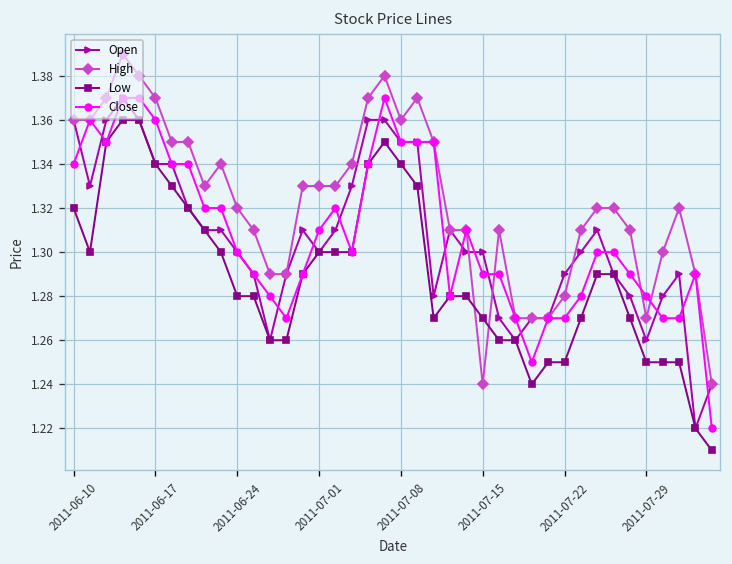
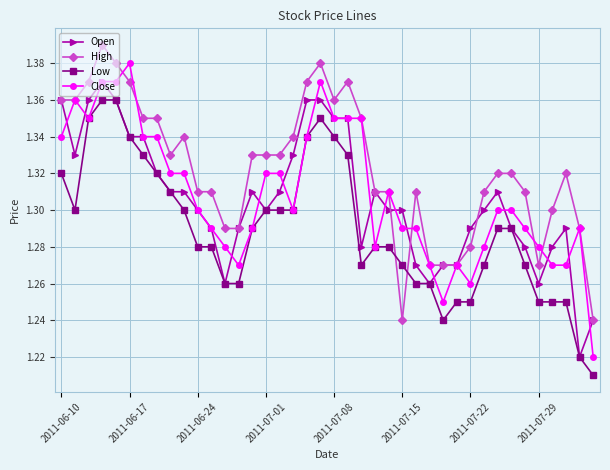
Close, 2011-06-17: 1.36 -> 1.38
High, 2011-06-24: 1.32 -> 1.31
Close, 2011-07-01: 1.31 -> 1.32
Close, 2011-07-22: 1.27 -> 1.26
